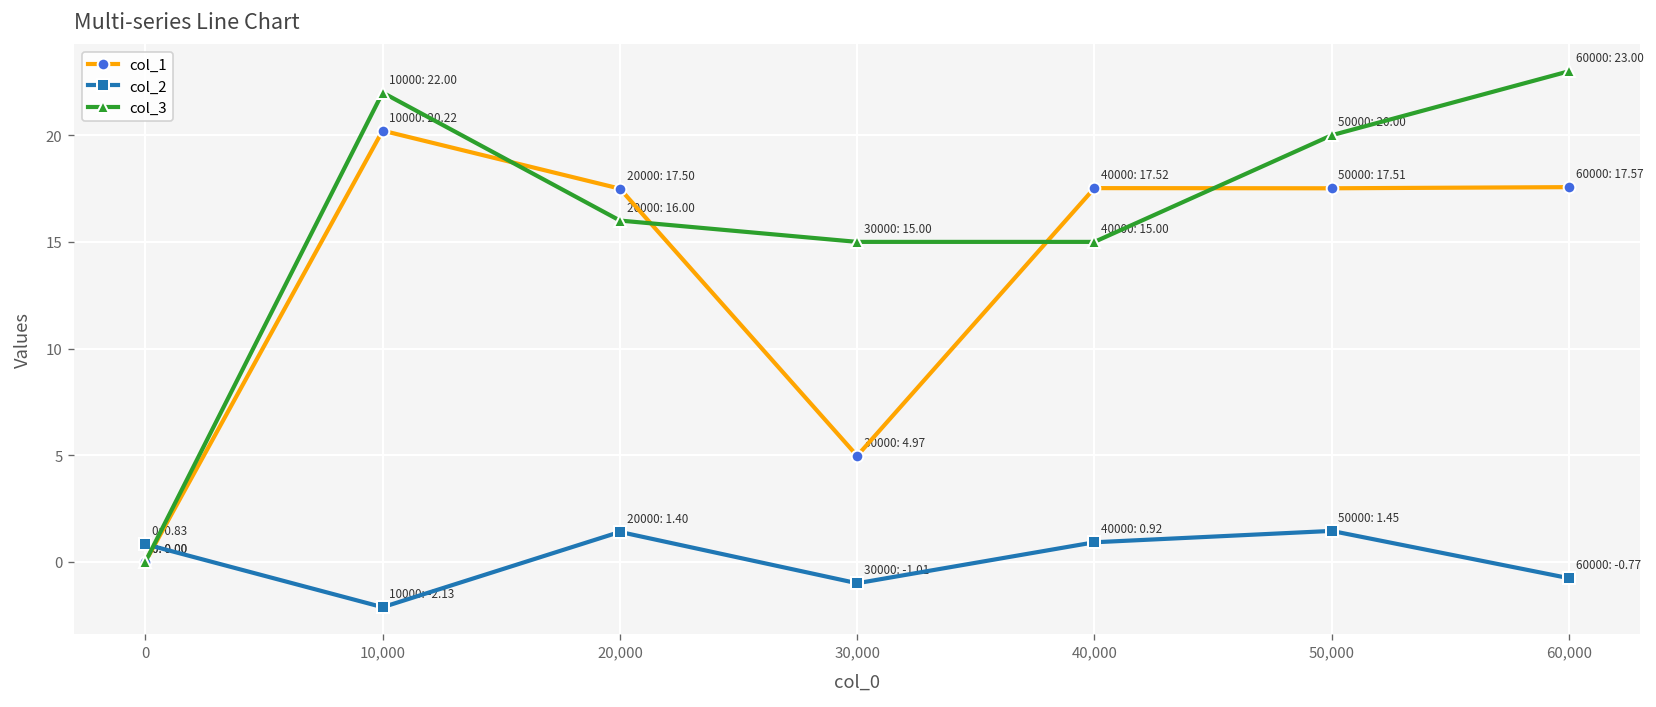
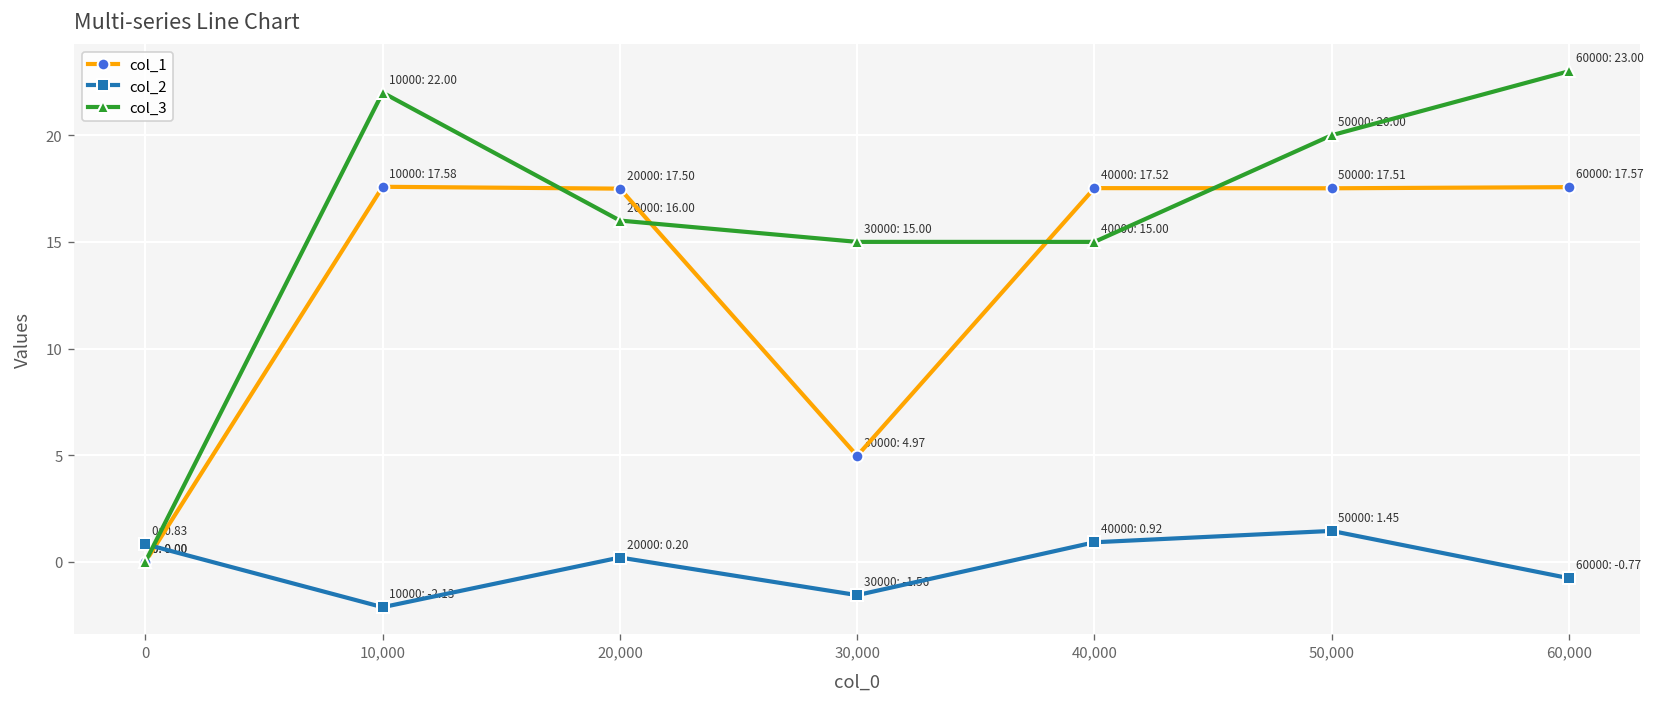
col_1, 10,000: 20.22 -> 17.58
col_2, 20,000: 1.40 -> 0.20
col_2, 30,000: -1.01 -> -1.56
